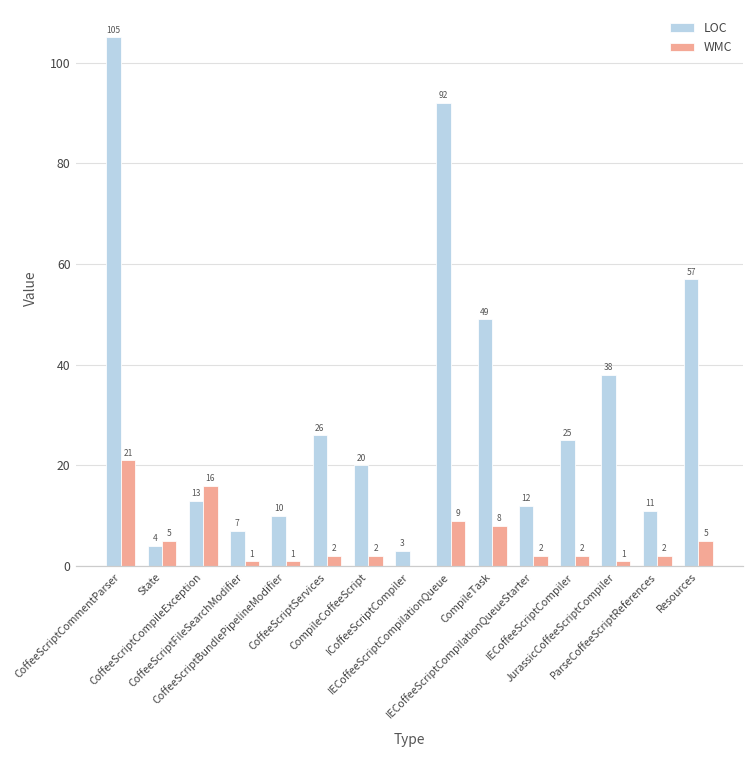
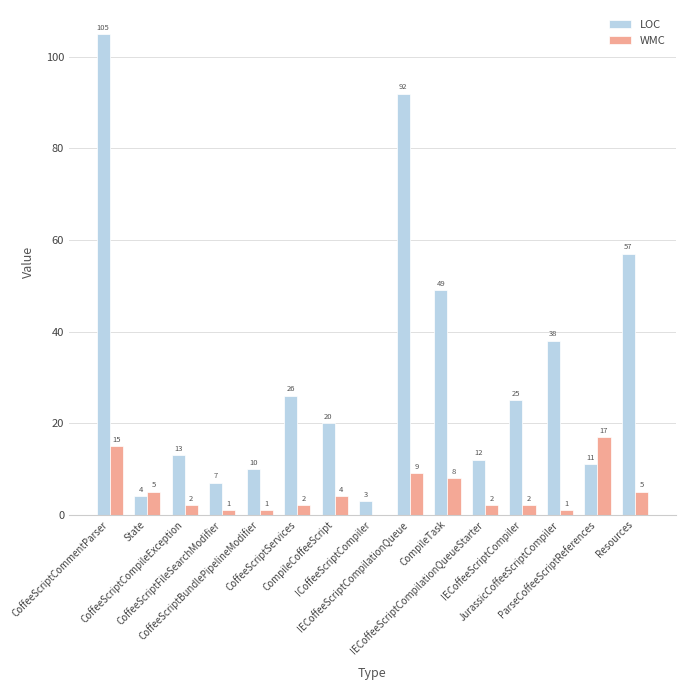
WMC, CoffeeScriptCommentParser: 21 -> 15
WMC, CoffeeScriptCompileException: 16 -> 2
WMC, CompileCoffeeScript: 2 -> 4
WMC, ParseCoffeeScriptReferences: 2 -> 17
